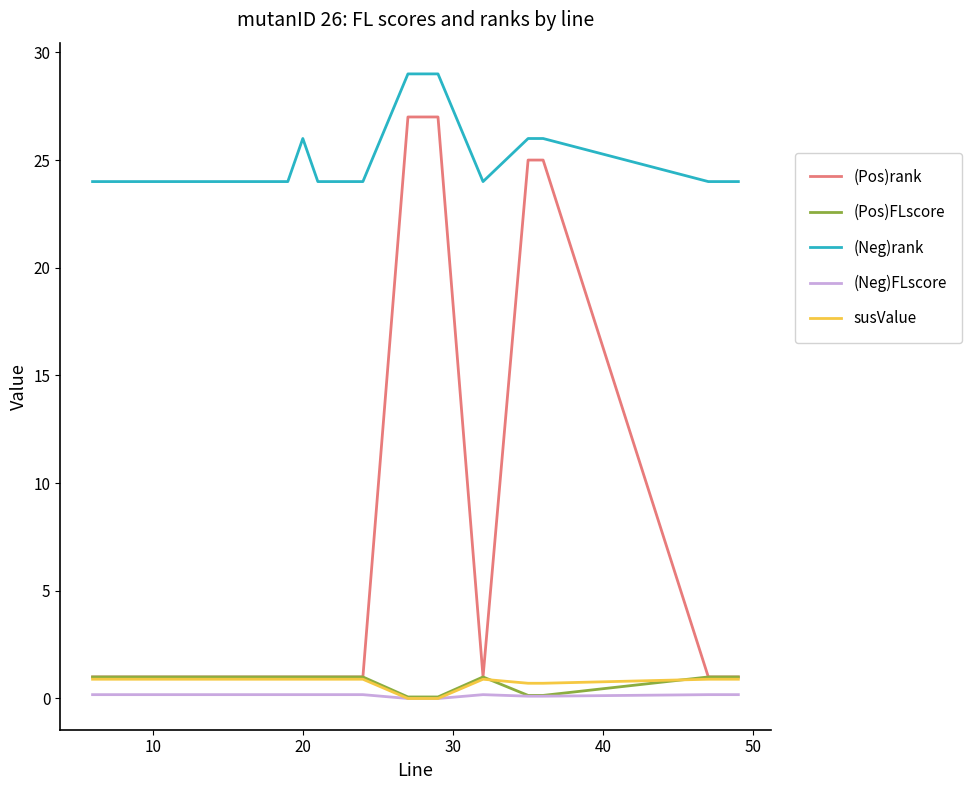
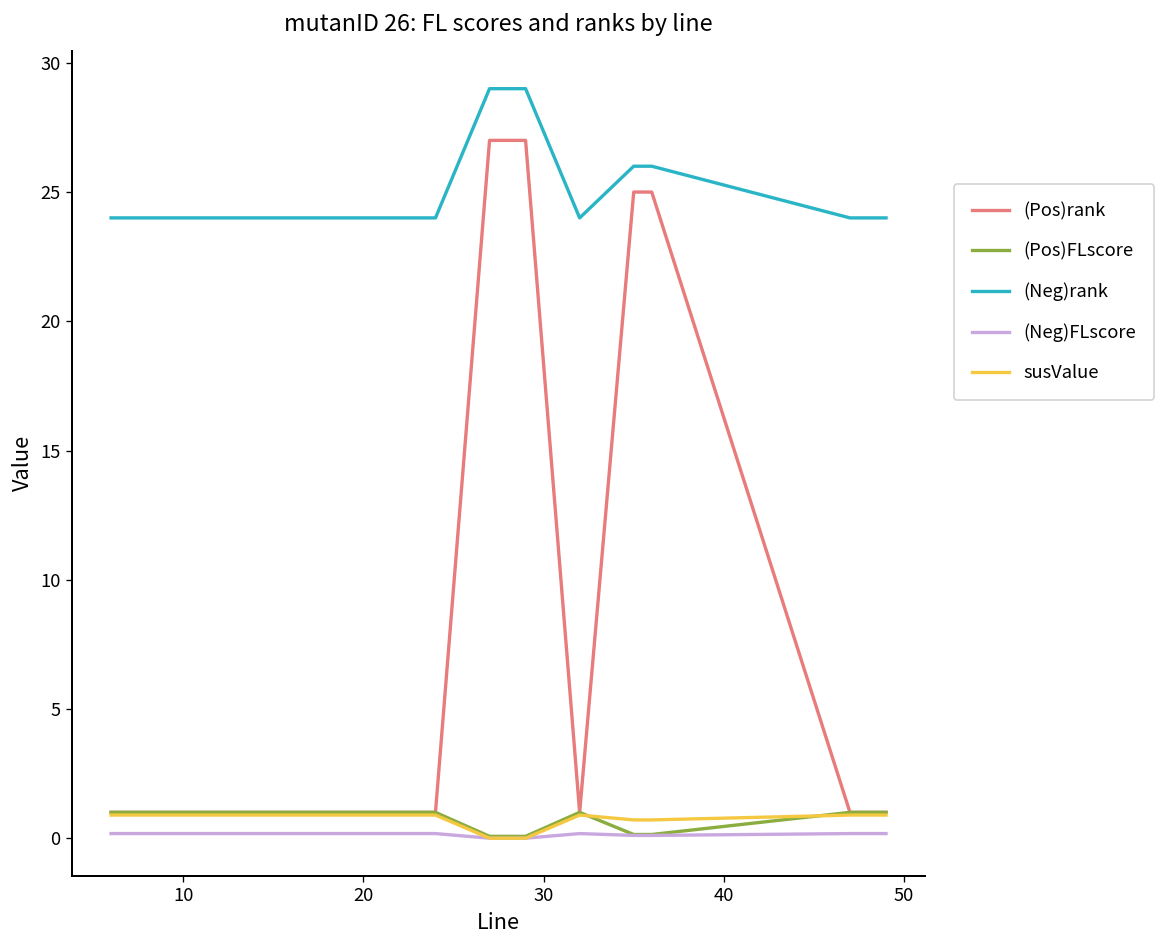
(Neg)rank, 20: 26 -> 24
